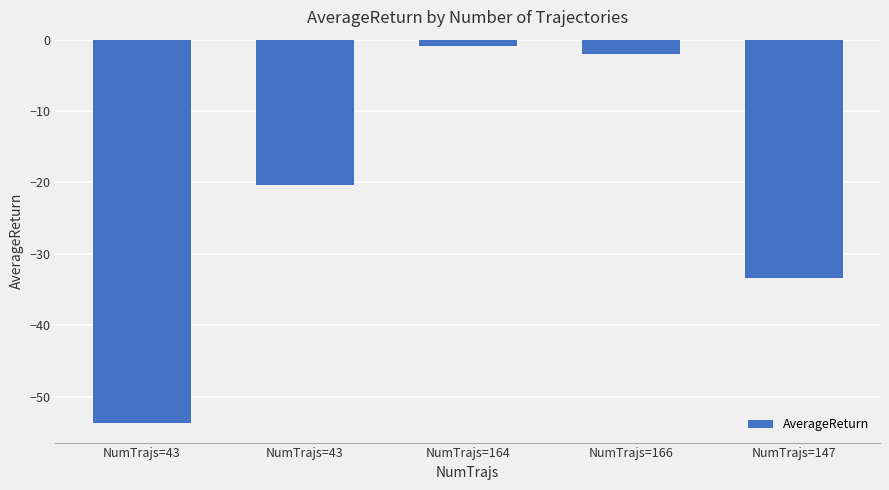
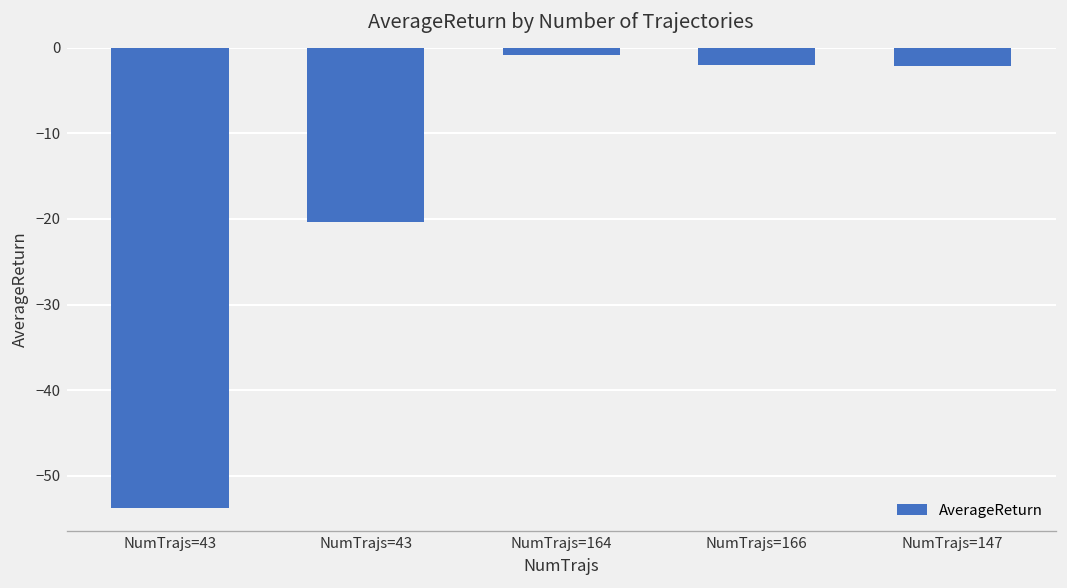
NumTrajs=147: -33 -> -2
